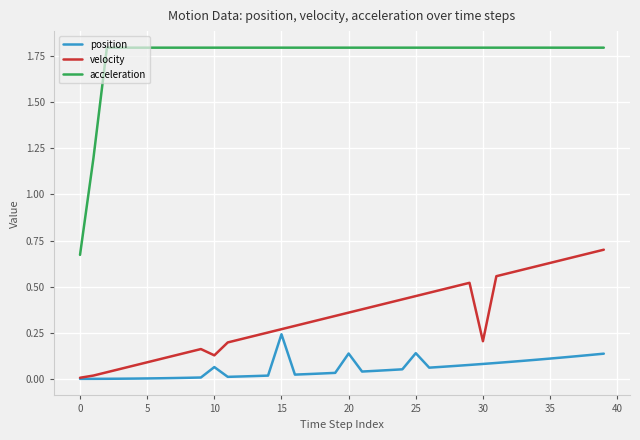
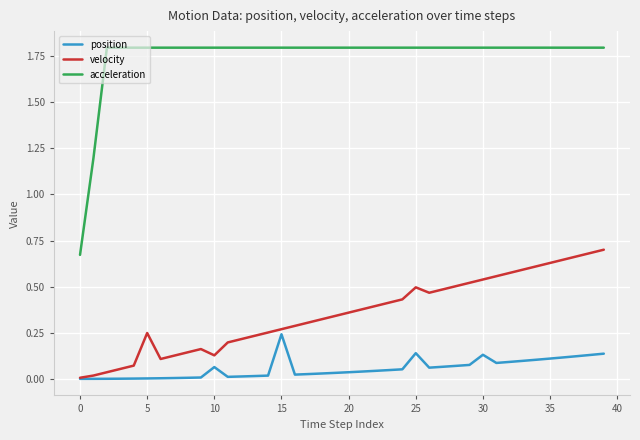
velocity, 5: 0.09 -> 0.25
position, 20: 0.14 -> 0.04
velocity, 25: 0.45 -> 0.50
position, 30: 0.08 -> 0.13
velocity, 30: 0.20 -> 0.54
